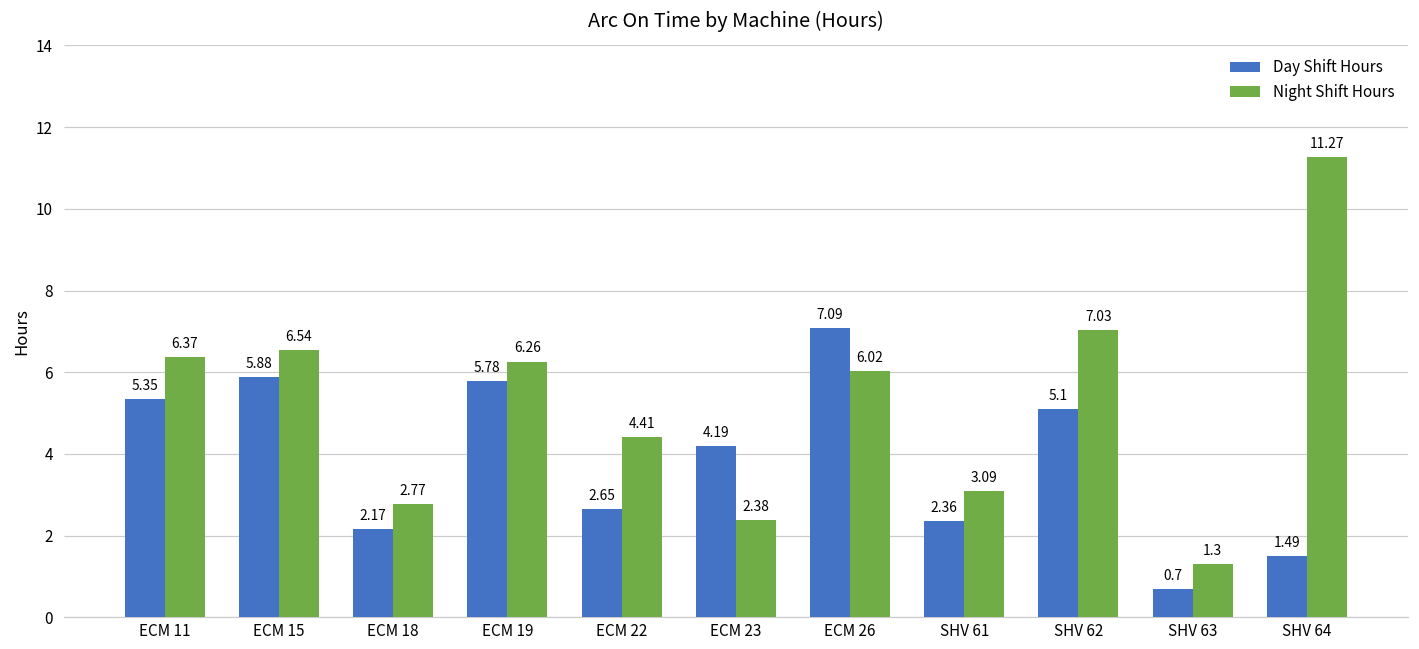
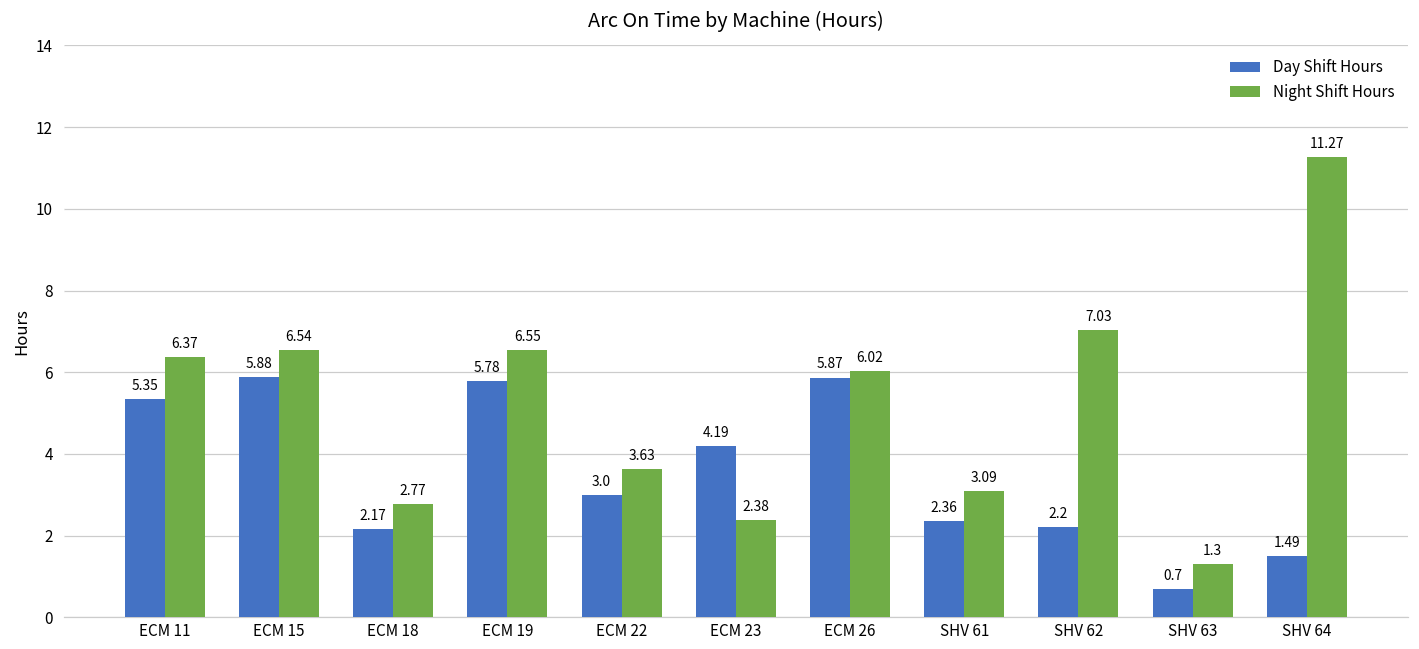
Night Shift Hours, ECM 19: 6.26 -> 6.55
Day Shift Hours, ECM 22: 2.65 -> 3.0
Night Shift Hours, ECM 22: 4.41 -> 3.63
Day Shift Hours, ECM 26: 7.09 -> 5.87
Day Shift Hours, SHV 62: 5.1 -> 2.2
